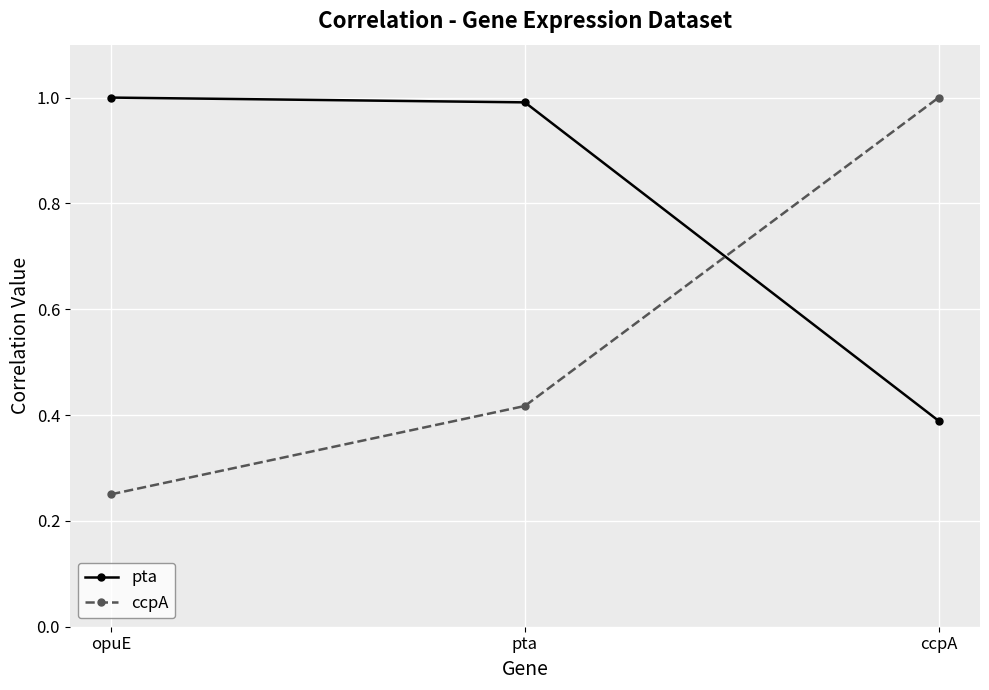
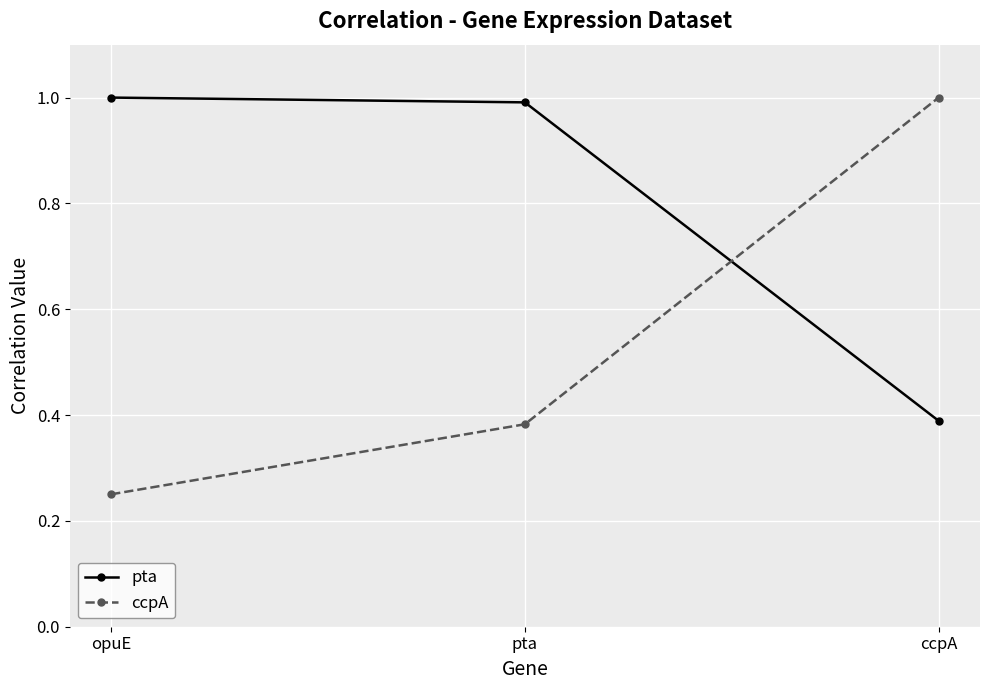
ccpA, pta: 0.42 -> 0.38
